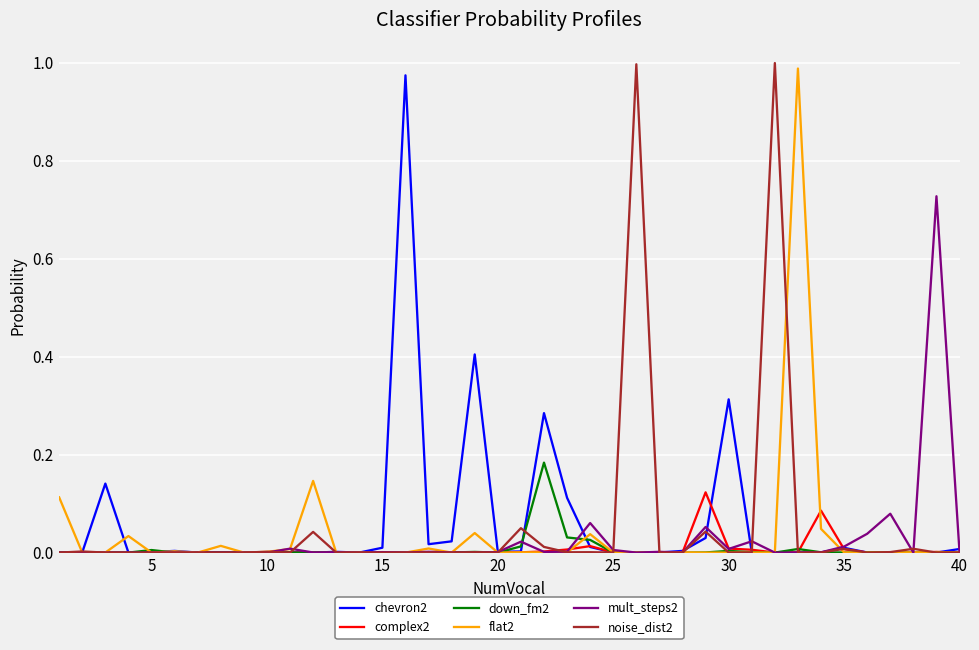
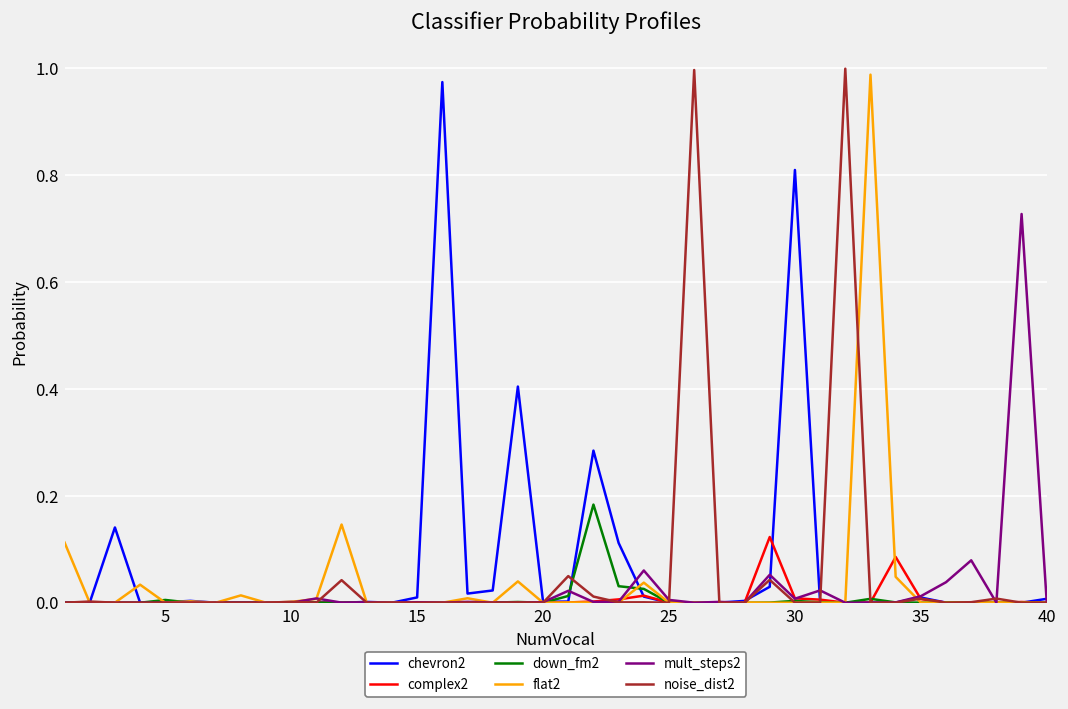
chevron2, 30: 0.31 -> 0.81
